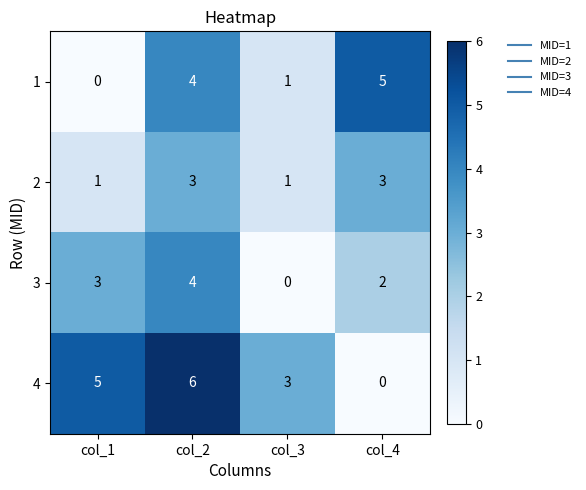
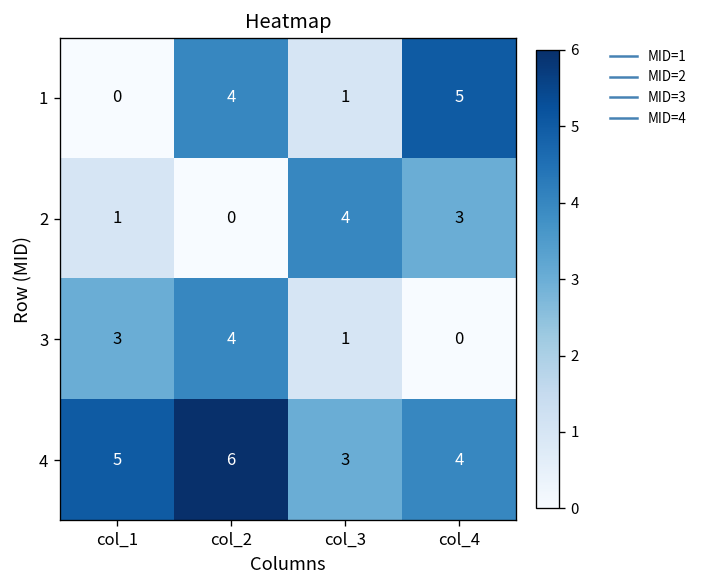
2, col_2: 3 -> 0
2, col_3: 1 -> 4
3, col_3: 0 -> 1
3, col_4: 2 -> 0
4, col_4: 0 -> 4
